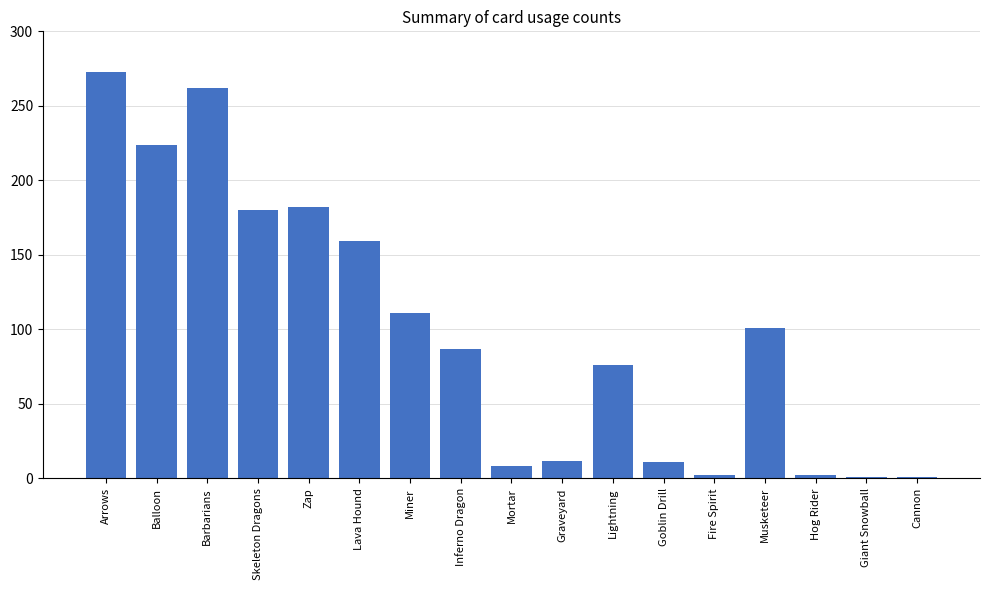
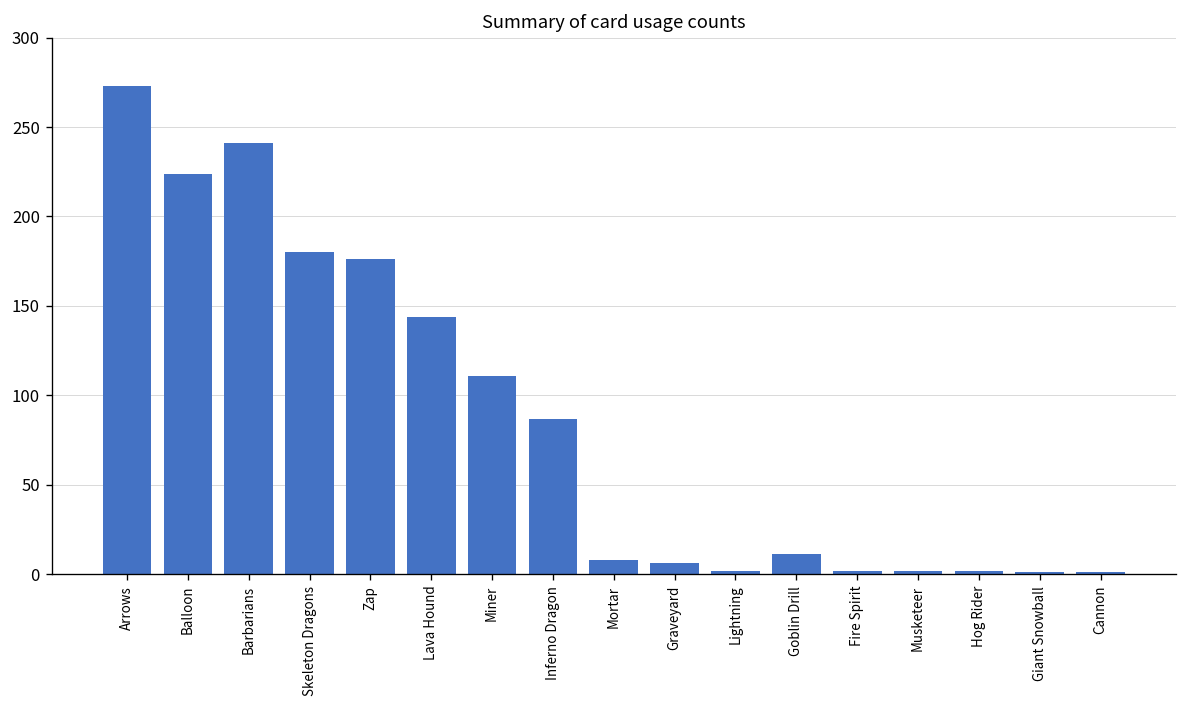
Barbarians: 262 -> 241
Zap: 182 -> 176
Lava Hound: 159 -> 144
Graveyard: 12 -> 6
Lightning: 76 -> 2
Musketeer: 101 -> 2
